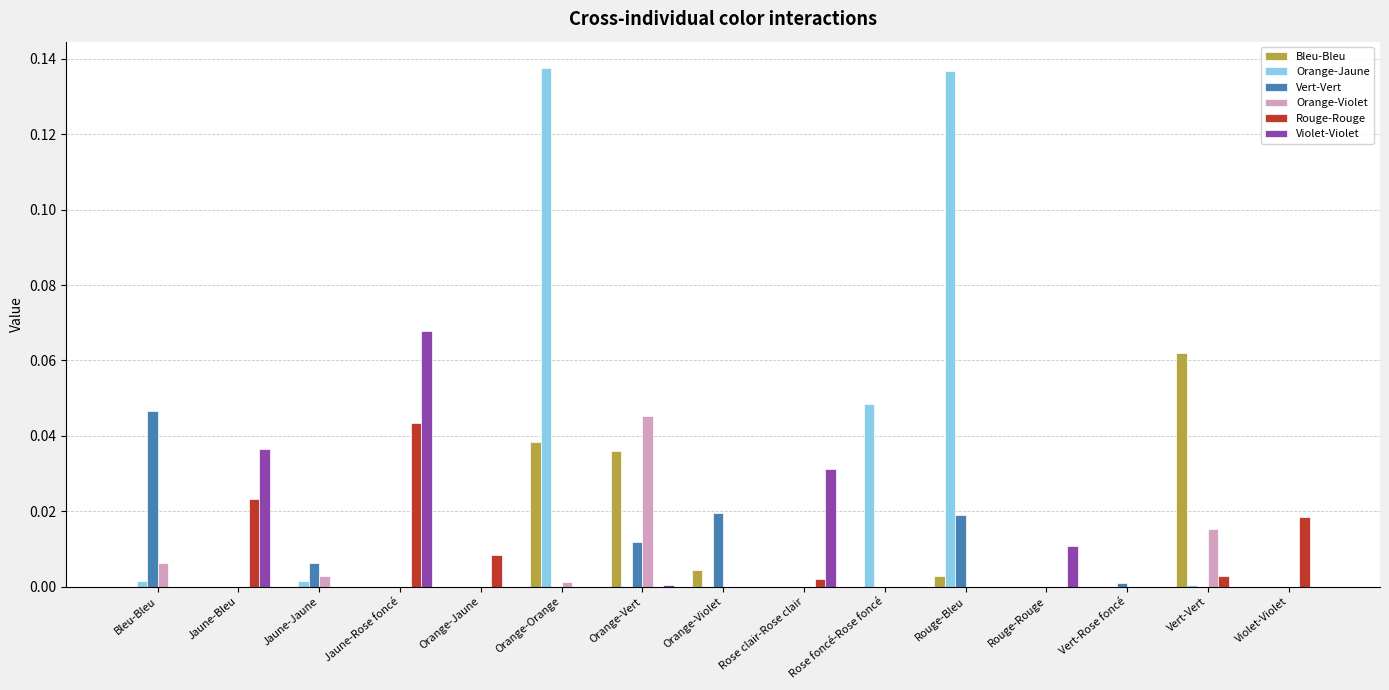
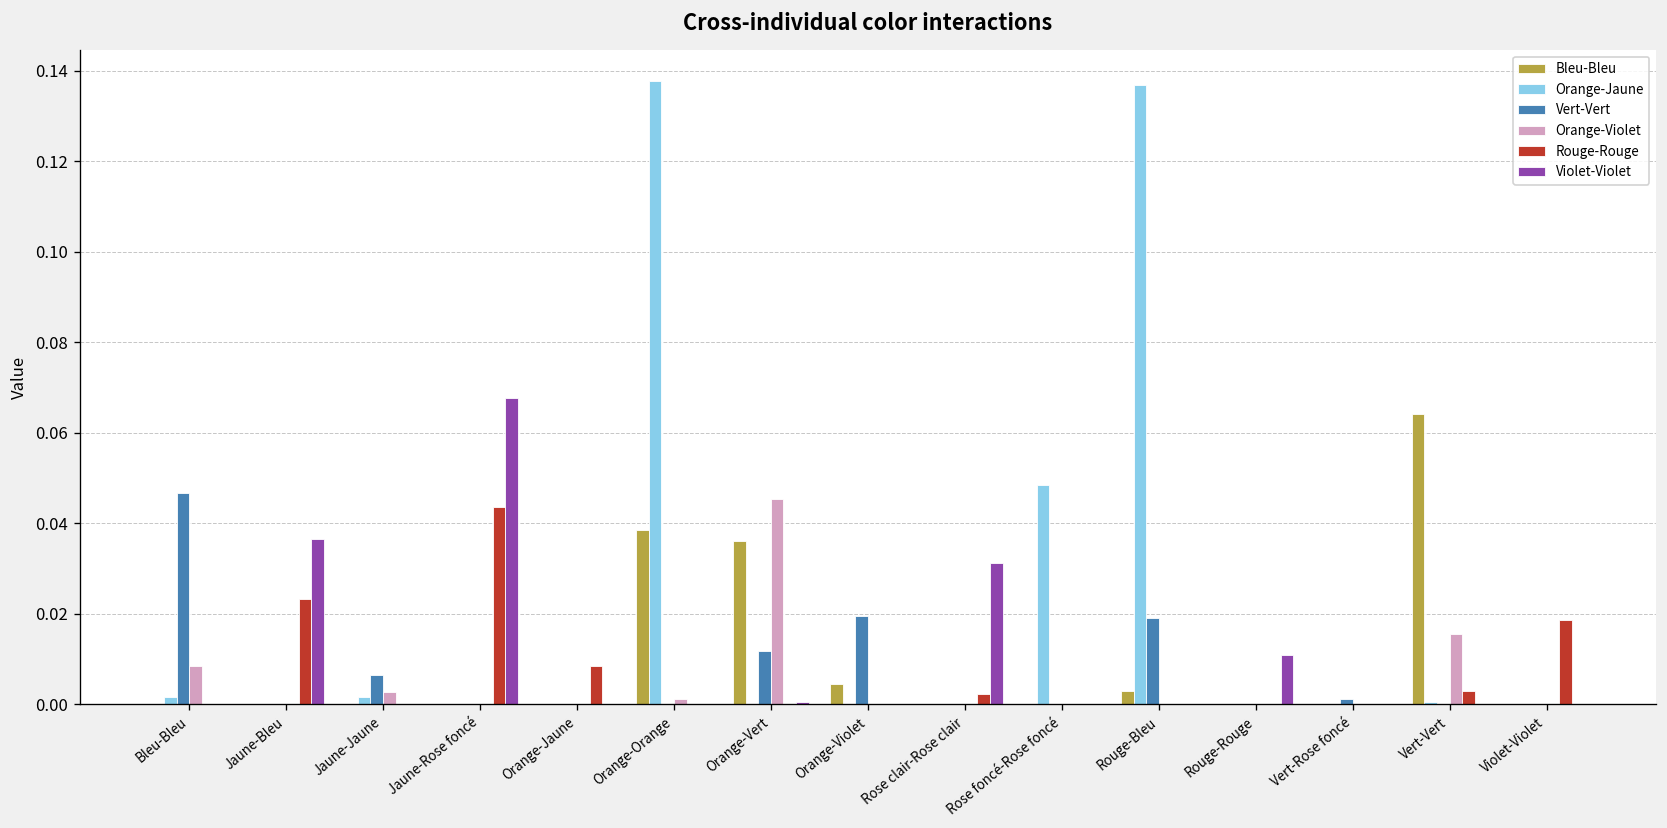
Orange-Violet, Bleu-Bleu: 0.006 -> 0.008
Bleu-Bleu, Vert-Vert: 0.062 -> 0.064
